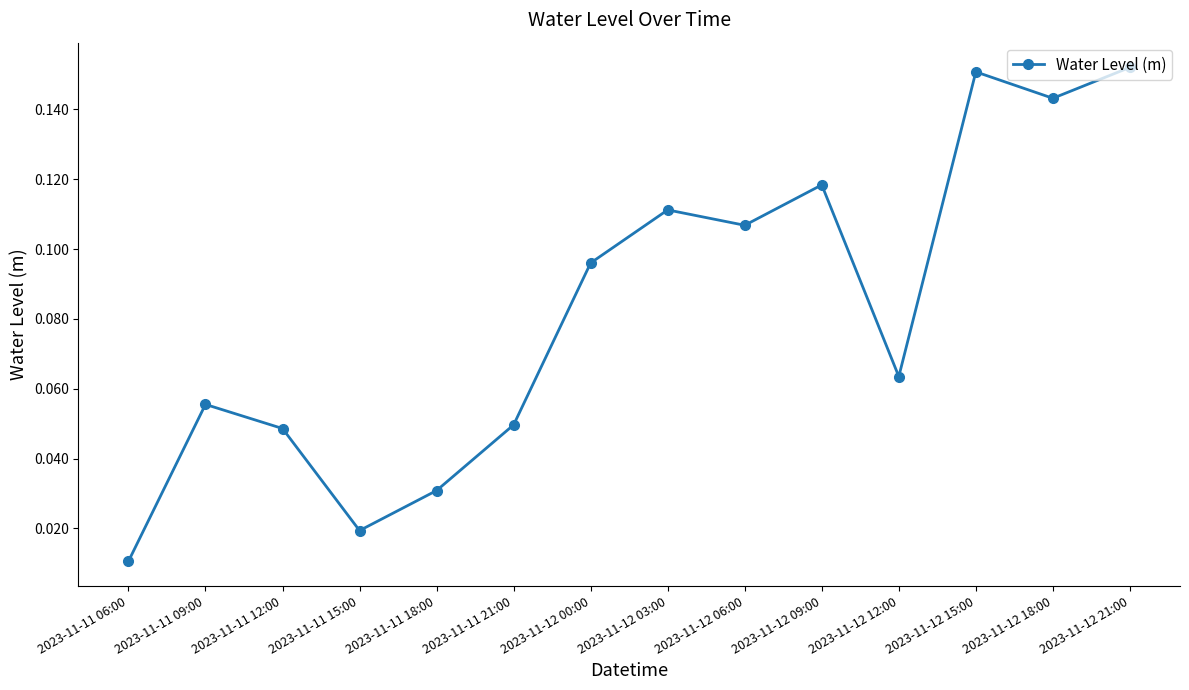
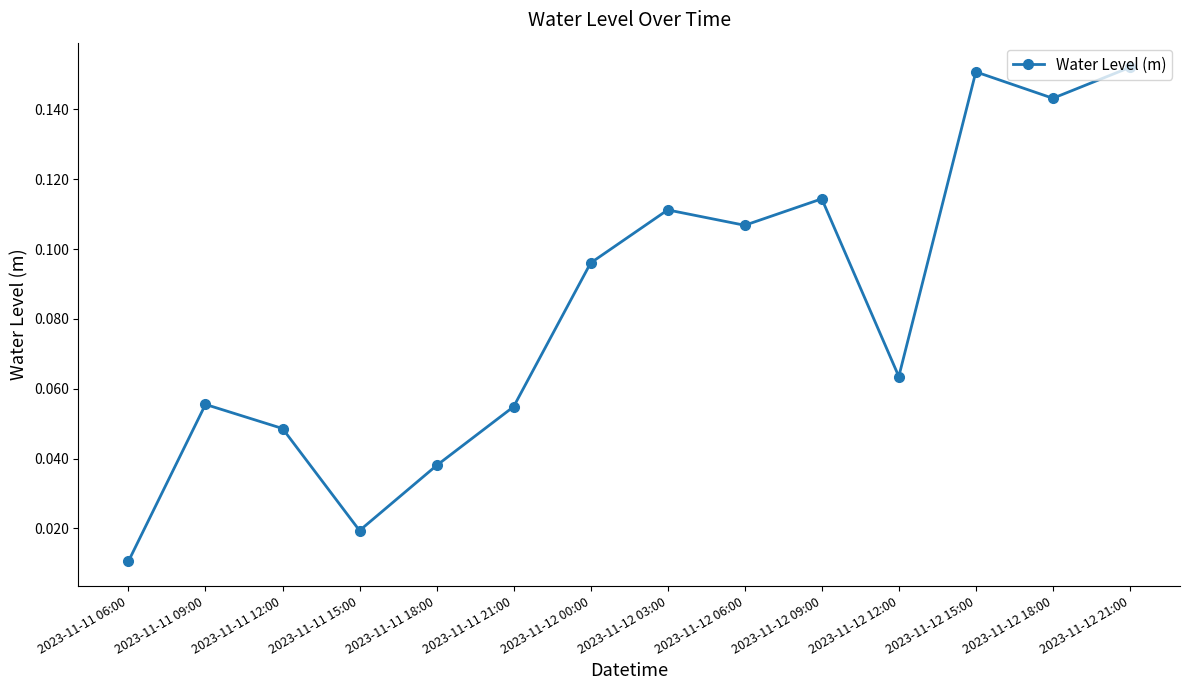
2023-11-11 18:00: 0.031 -> 0.038
2023-11-11 21:00: 0.050 -> 0.055
2023-11-12 09:00: 0.118 -> 0.114
